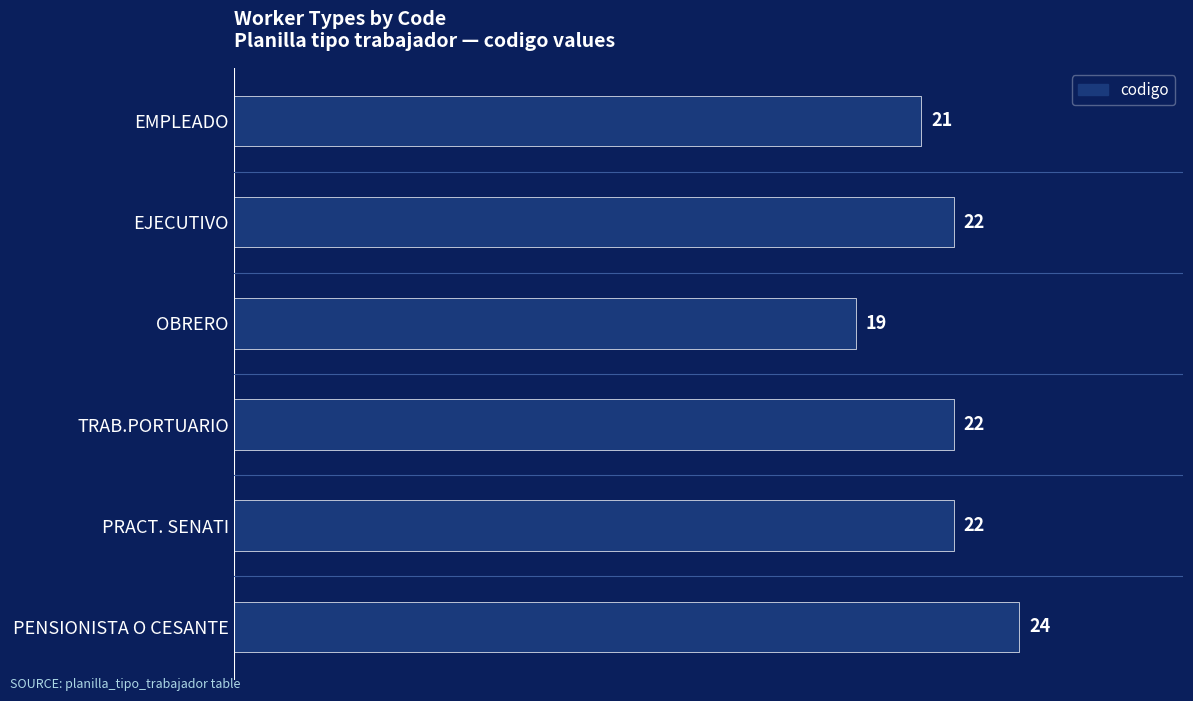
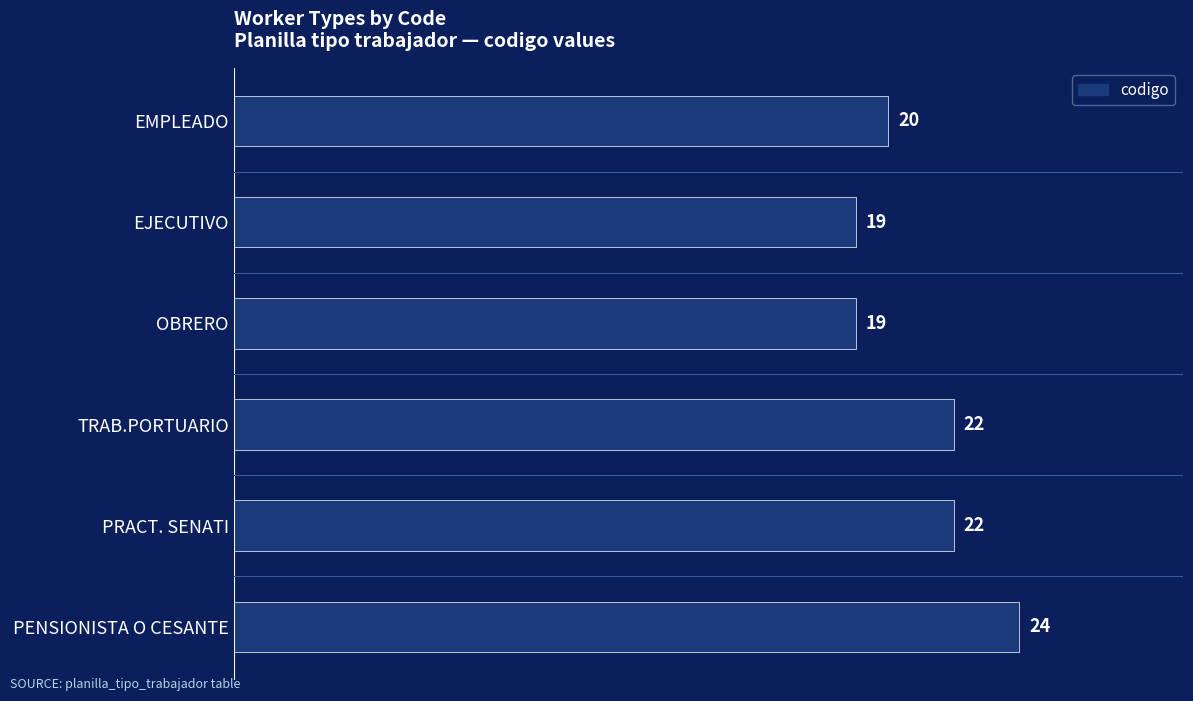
EMPLEADO: 21 -> 20
EJECUTIVO: 22 -> 19
